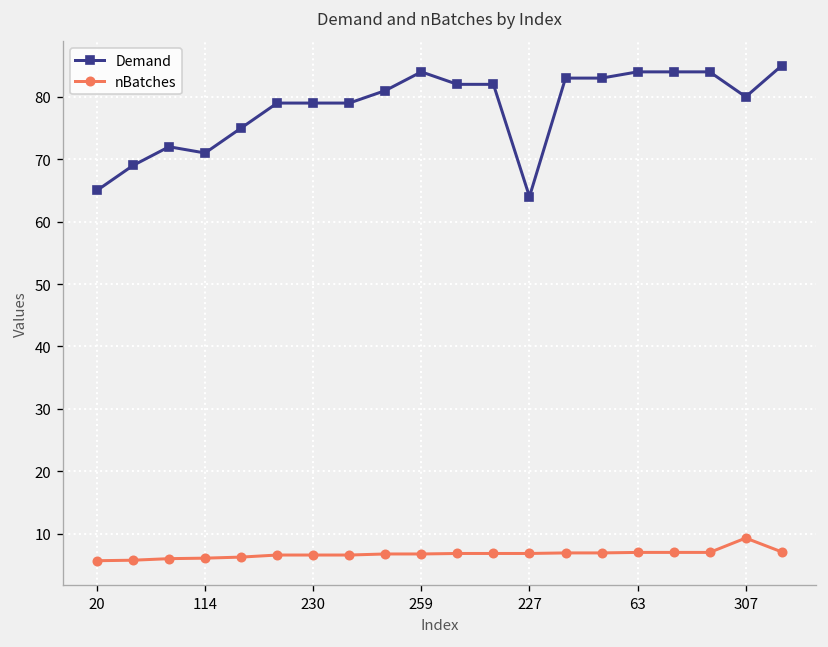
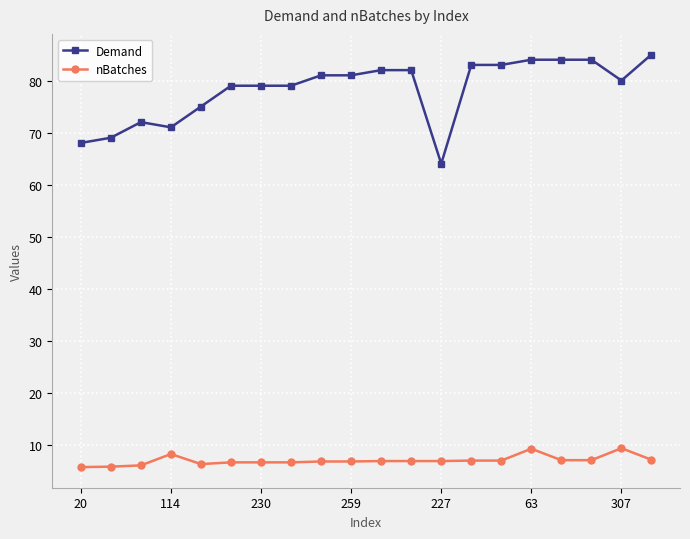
Demand, 20: 65 -> 68
nBatches, 114: 6 -> 8
Demand, 259: 84 -> 81
nBatches, 63: 7 -> 9
